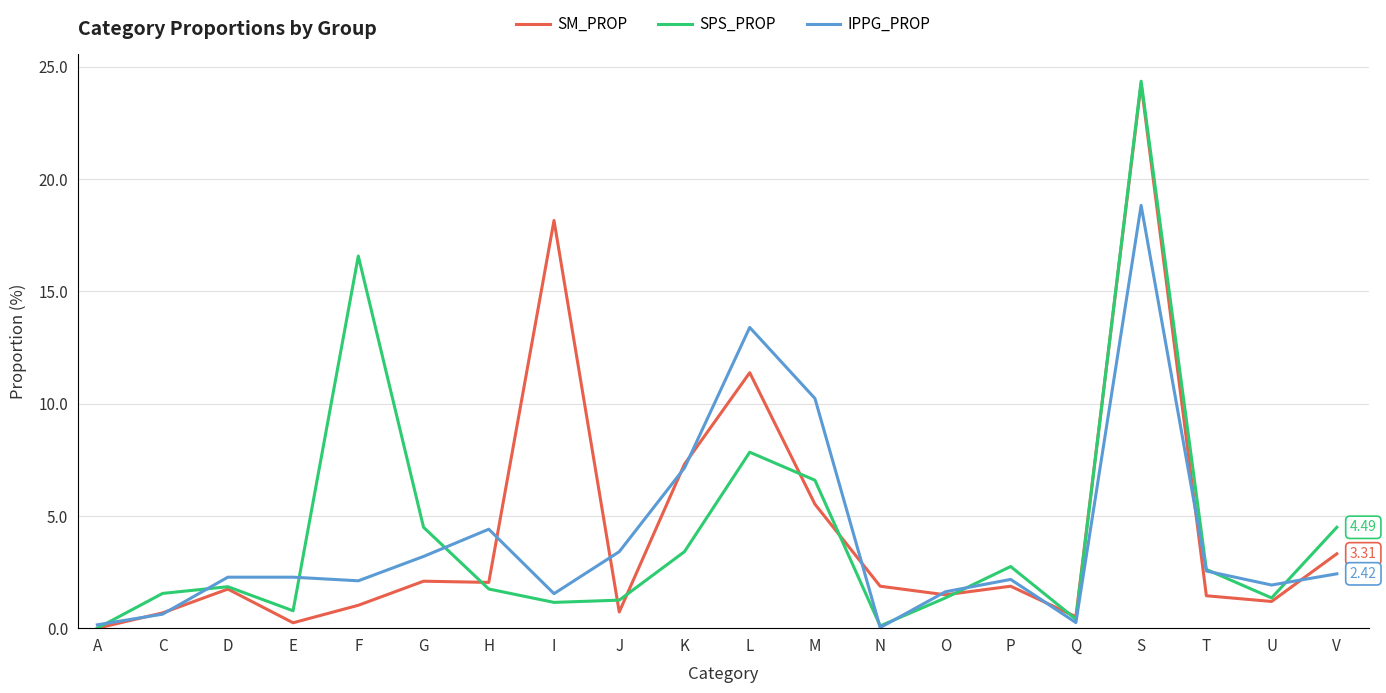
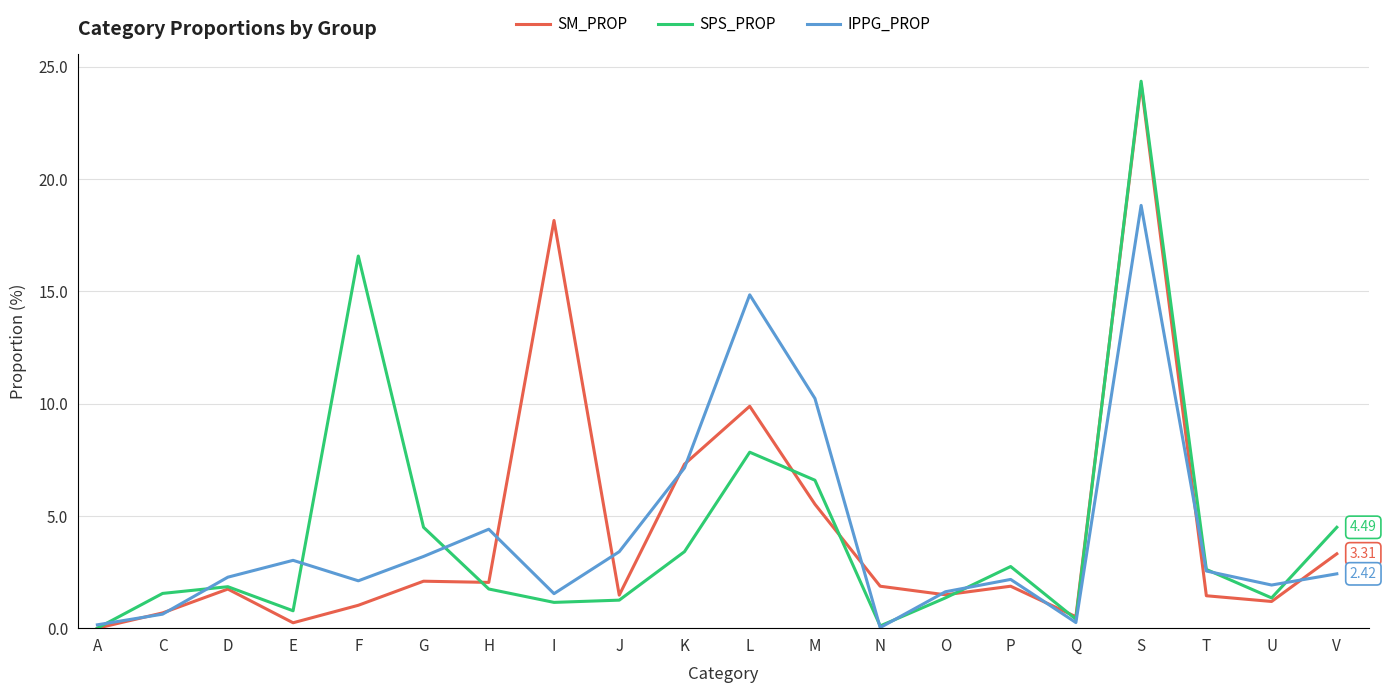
IPPG_PROP, E: 2.3 -> 3.0
SM_PROP, J: 0.7 -> 1.5
SM_PROP, L: 11.4 -> 9.9
IPPG_PROP, L: 13.4 -> 14.8
